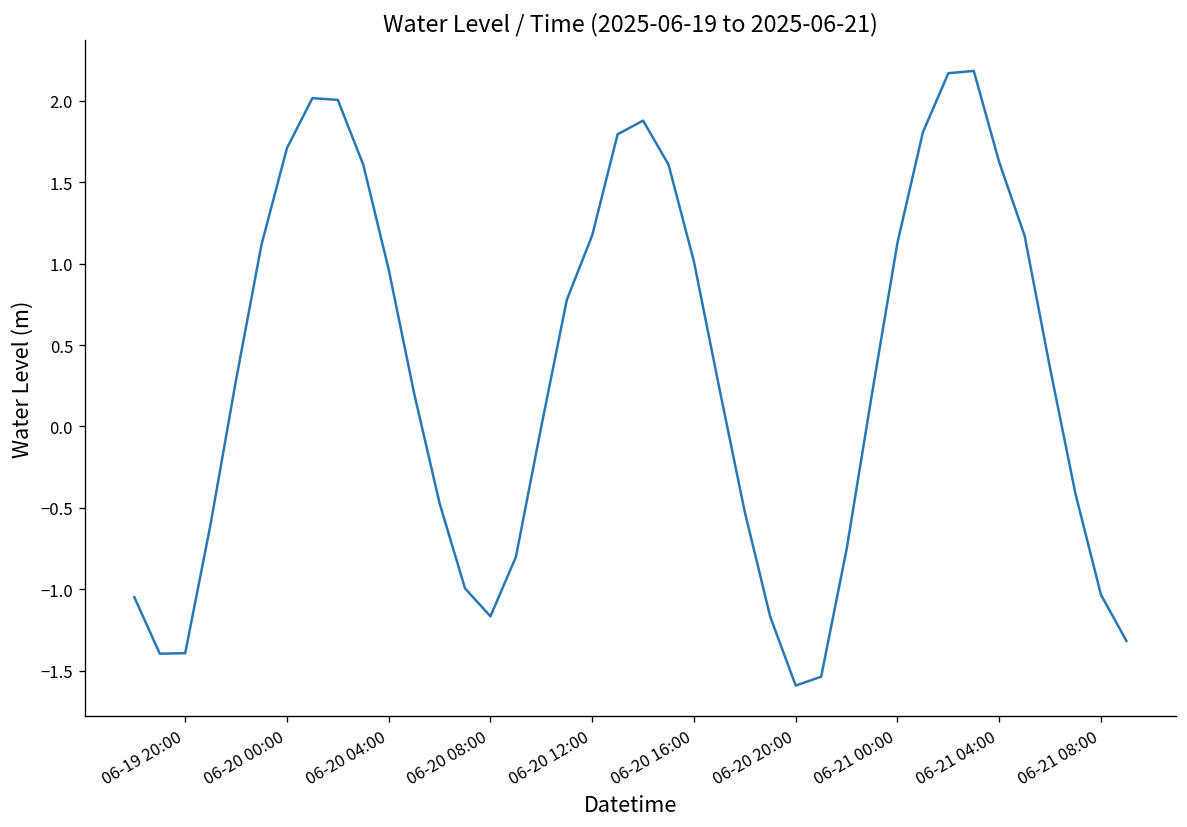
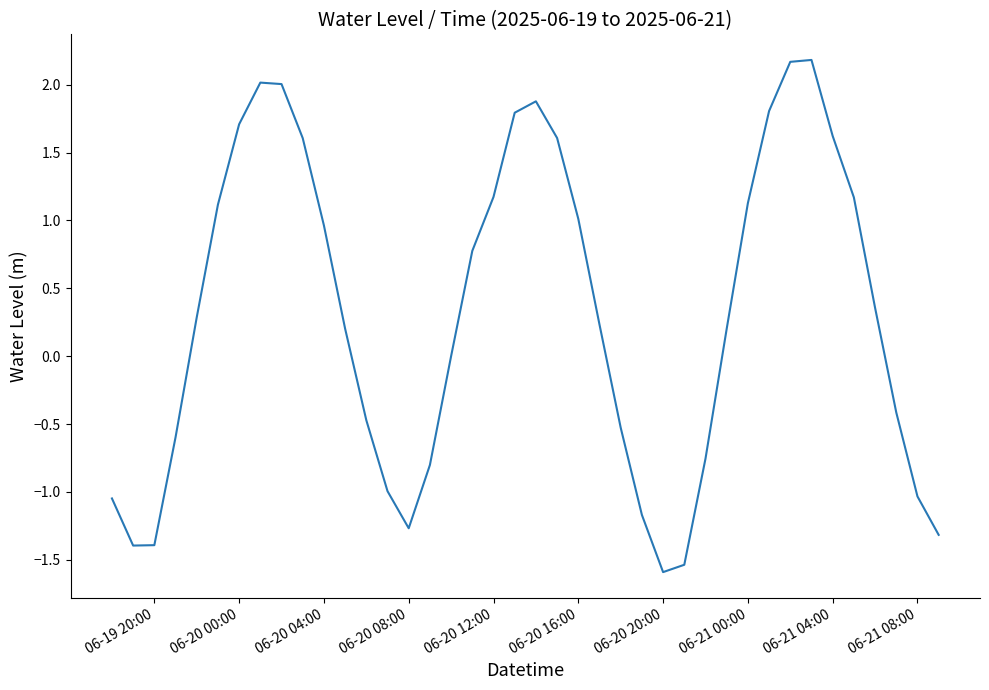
06-20 08:00: -1.17 -> -1.27
